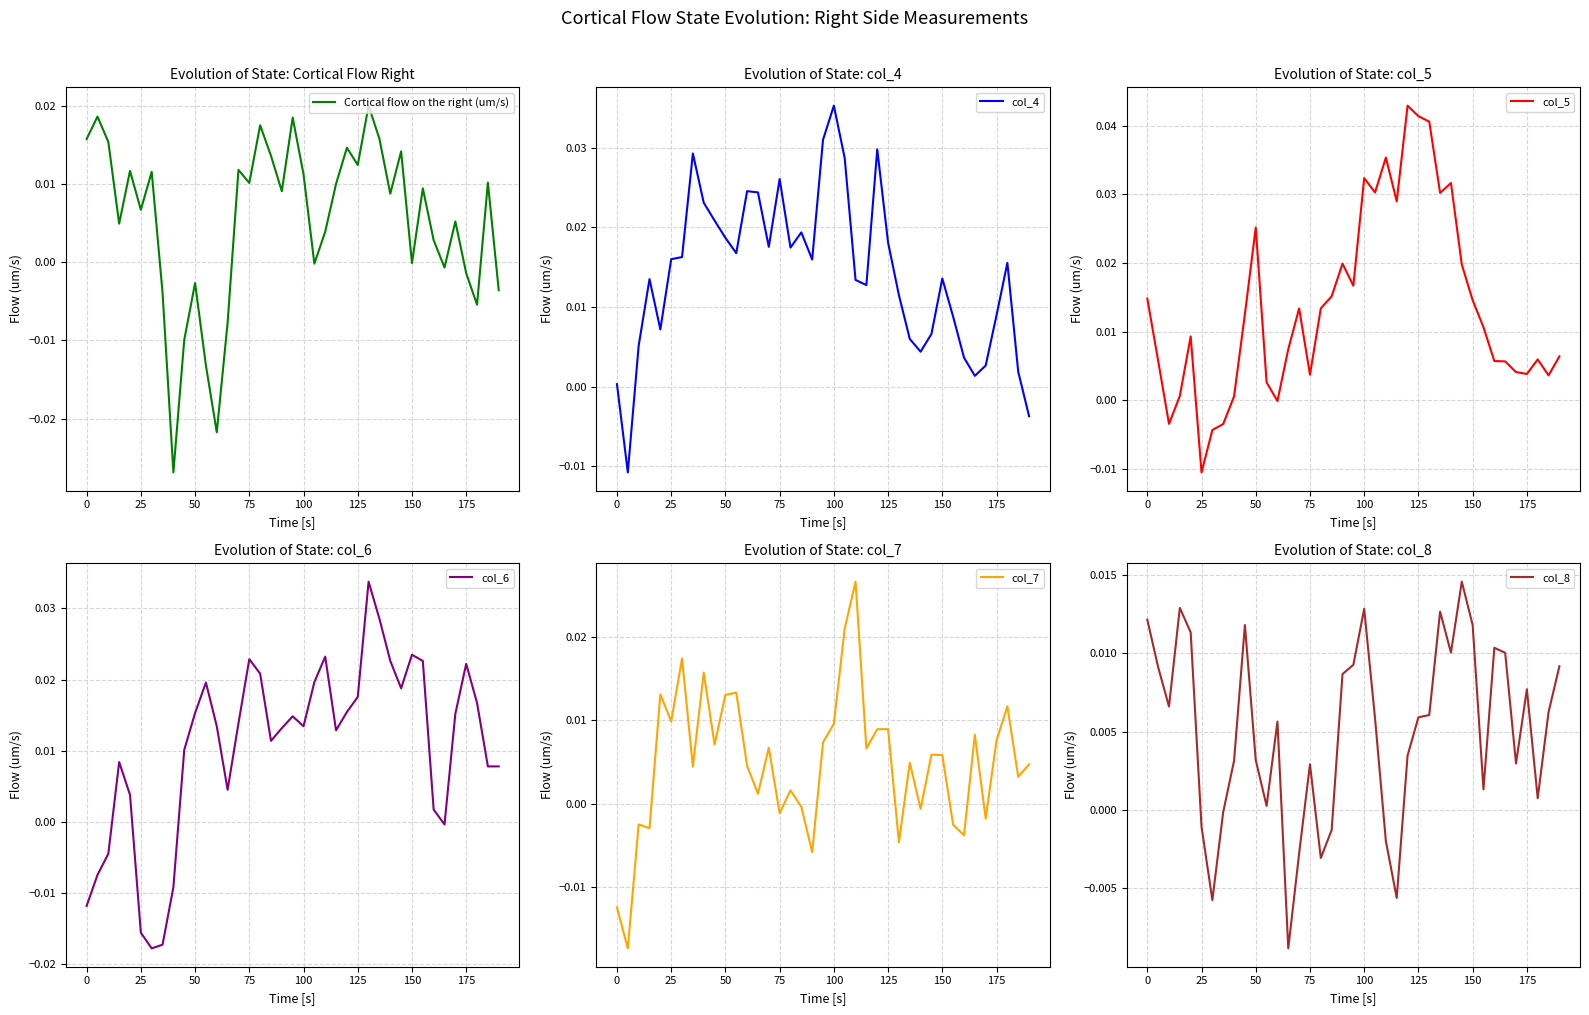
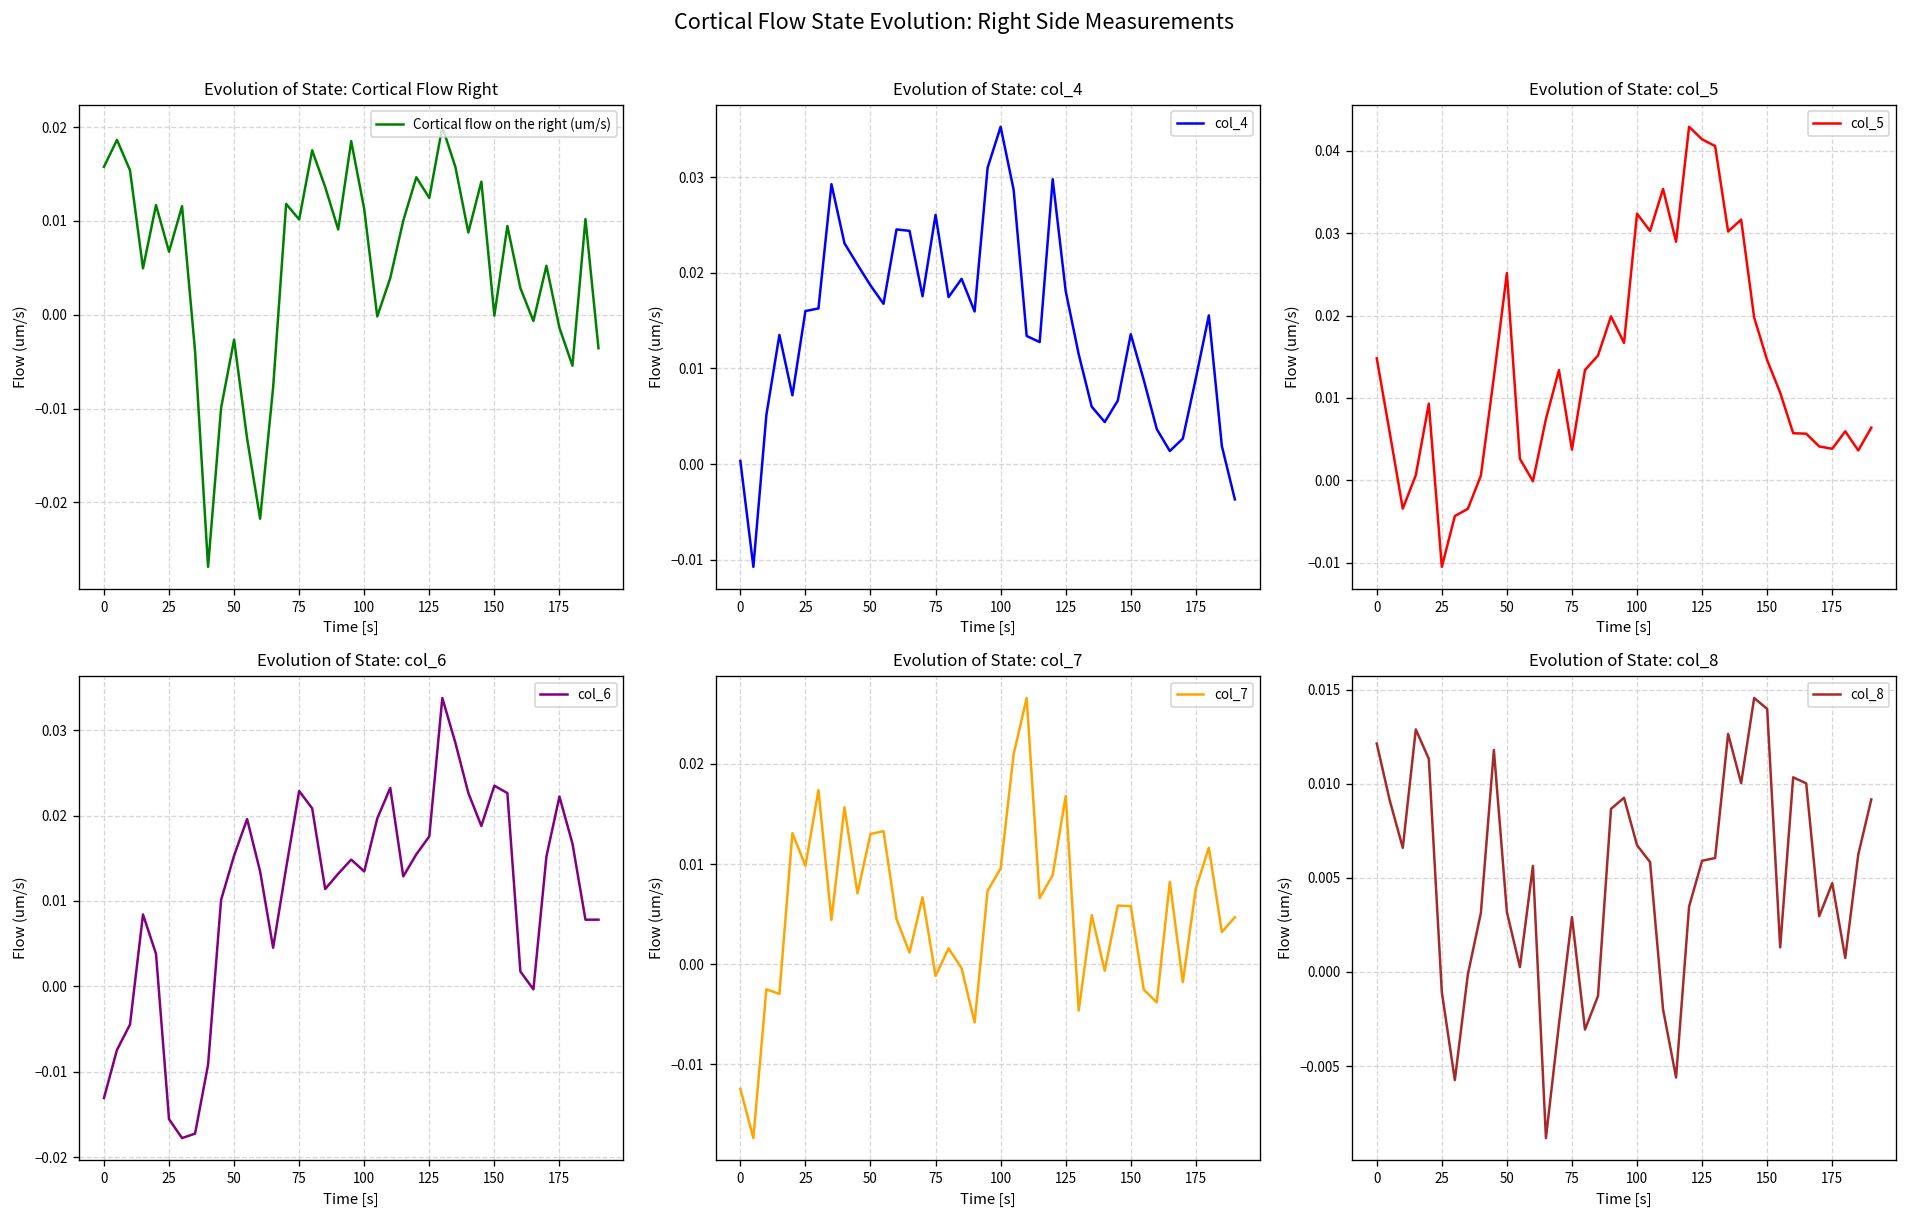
Evolution of State: col_6, 0: -0.012 -> -0.013
Evolution of State: col_7, 125: 0.009 -> 0.017
Evolution of State: col_8, 100: 0.0128 -> 0.0067
Evolution of State: col_8, 150: 0.0118 -> 0.0140
Evolution of State: col_8, 175: 0.0077 -> 0.0047
